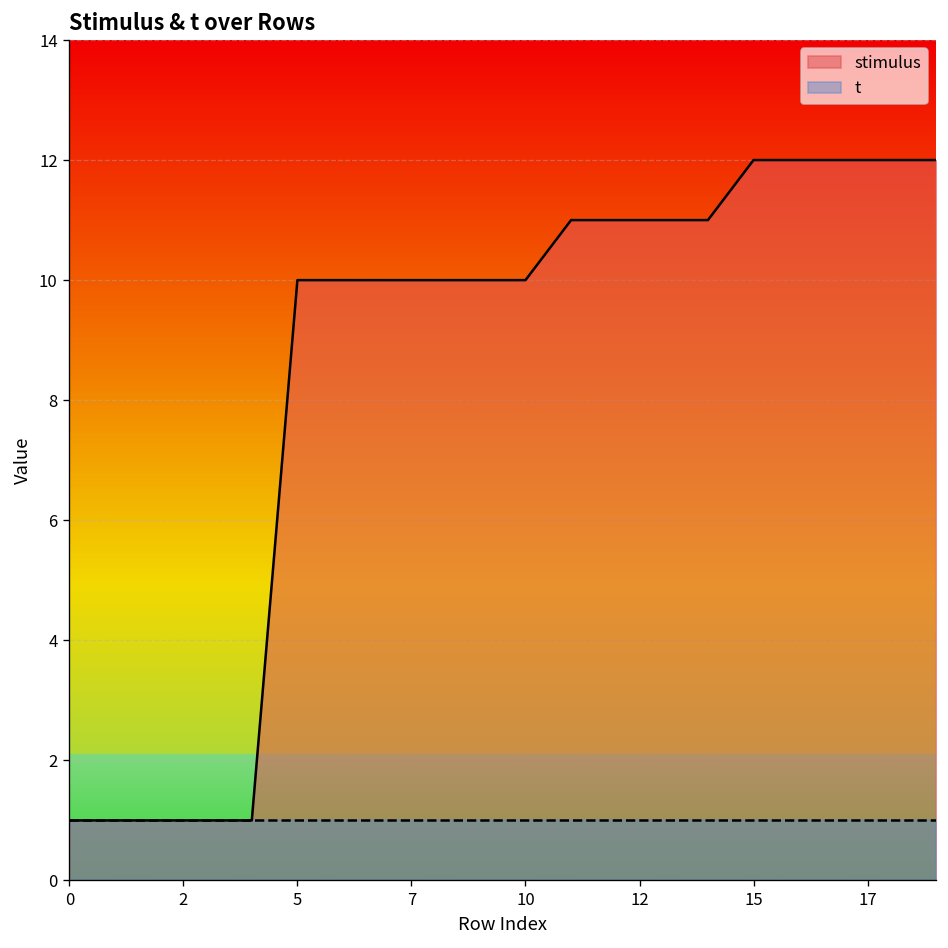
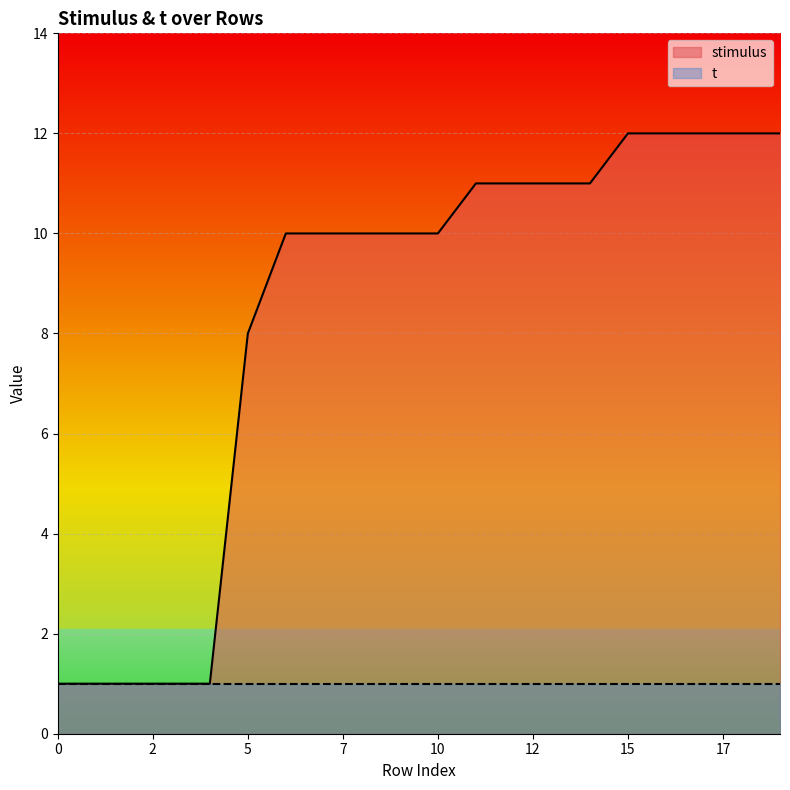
stimulus, 5: 10 -> 8
